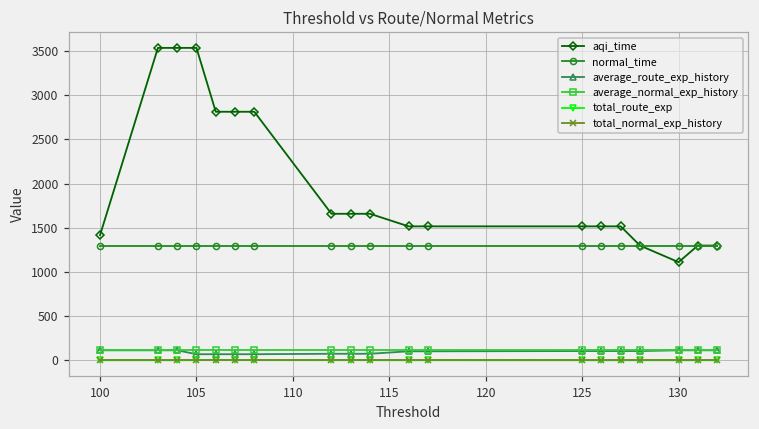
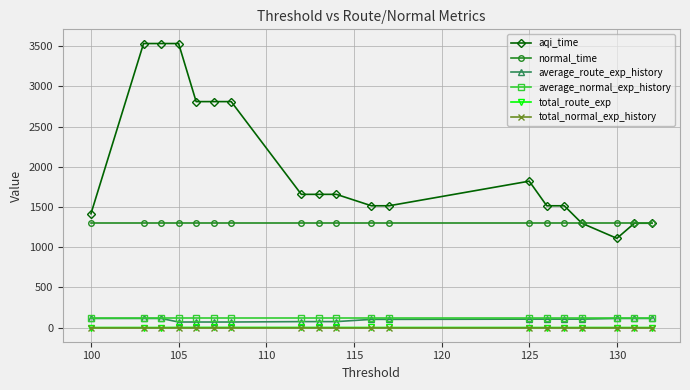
aqi_time, 125: 1500 -> 1800
